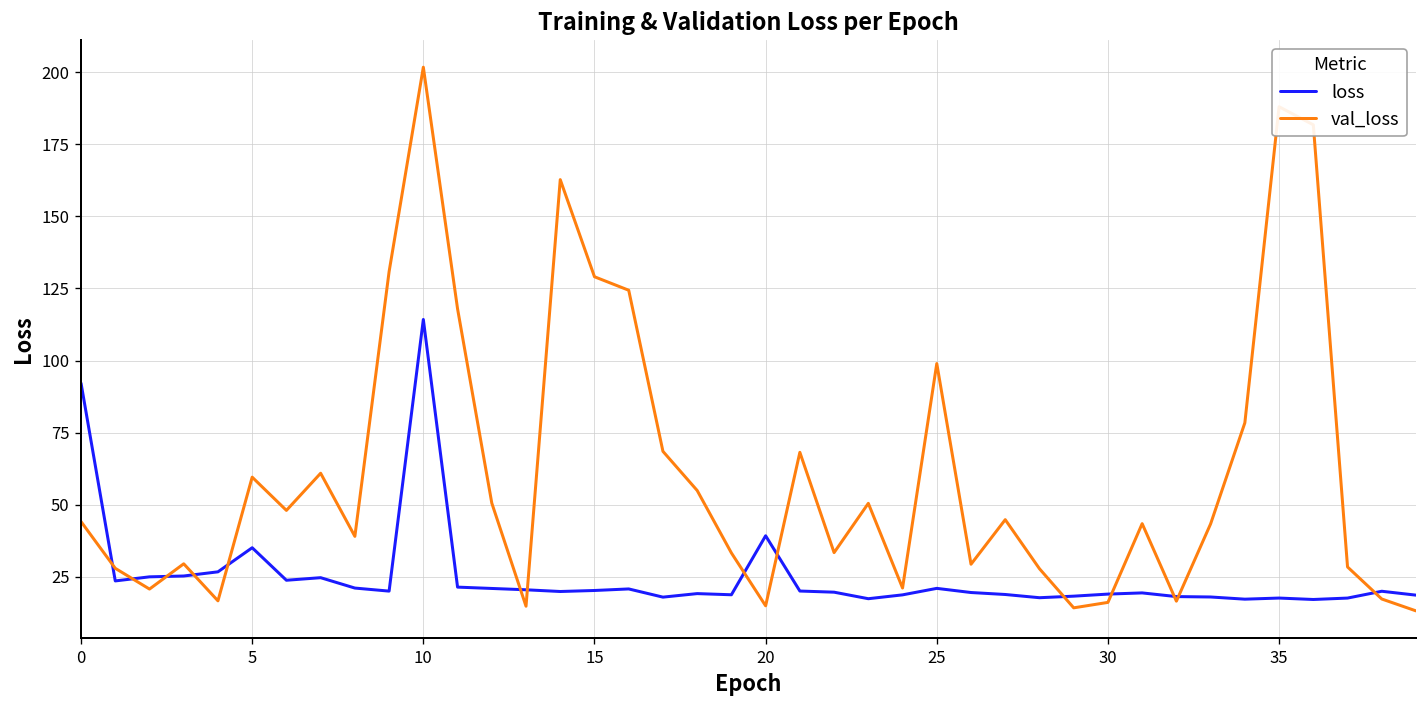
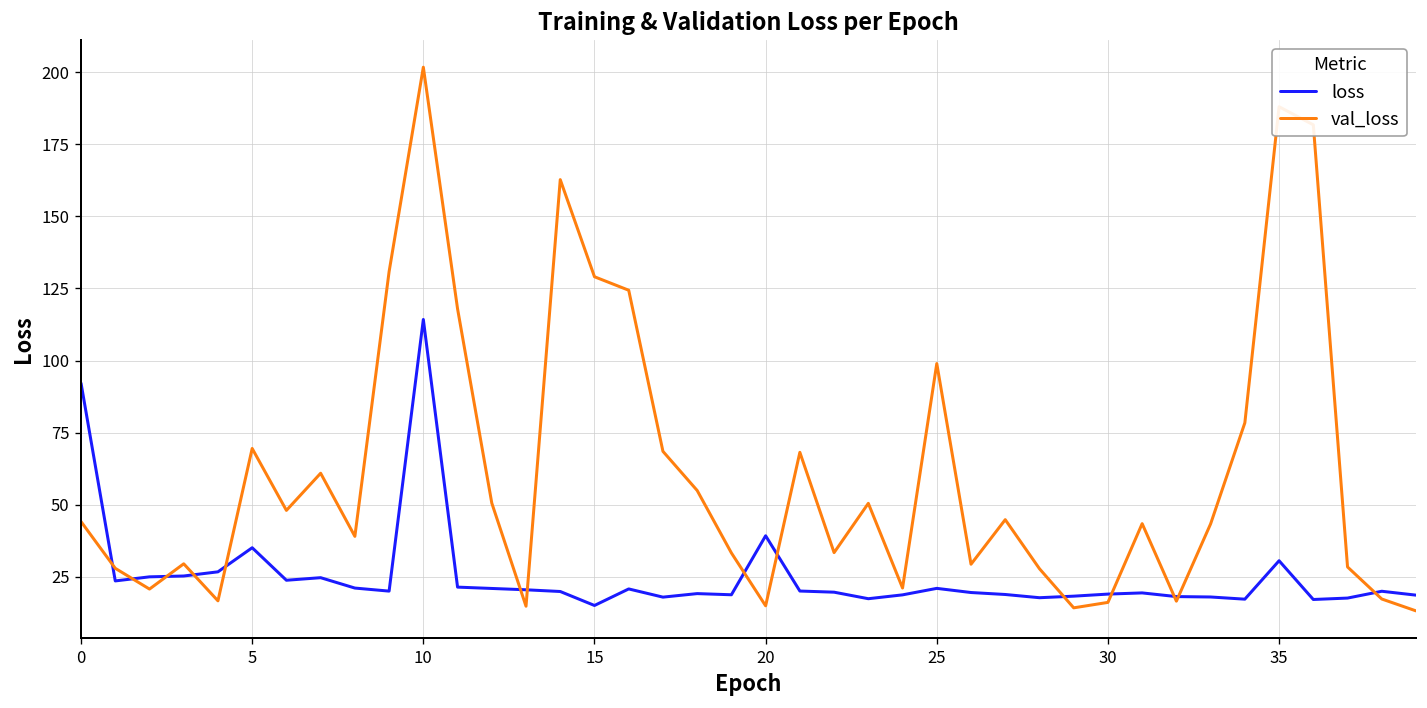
val_loss, 5: 60 -> 70
loss, 15: 20 -> 15
loss, 35: 18 -> 31
